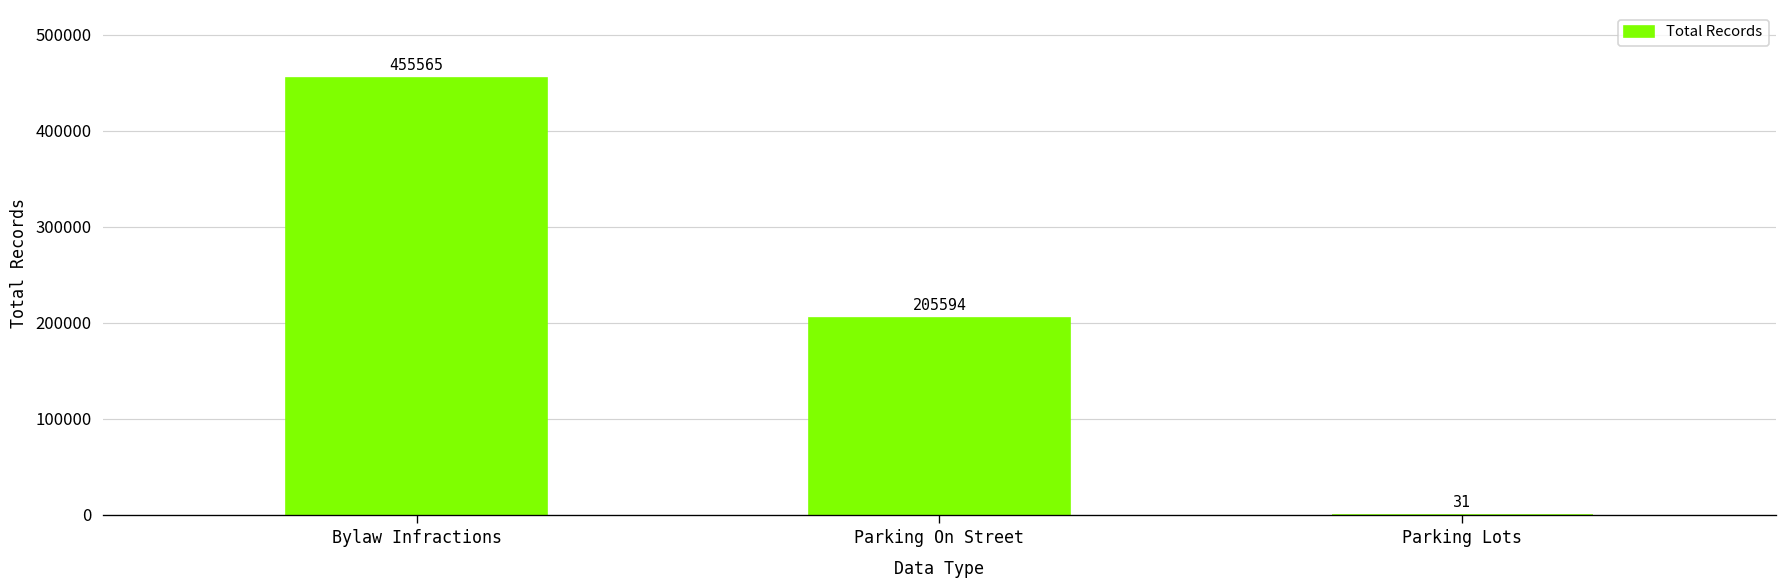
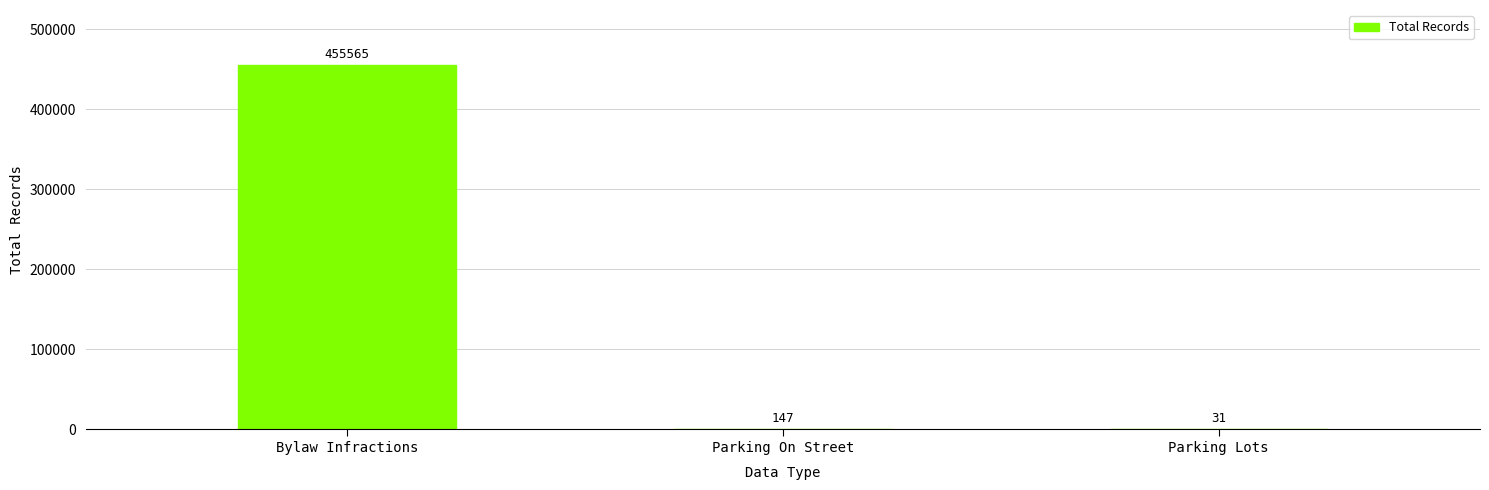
Parking On Street: 205594 -> 147
